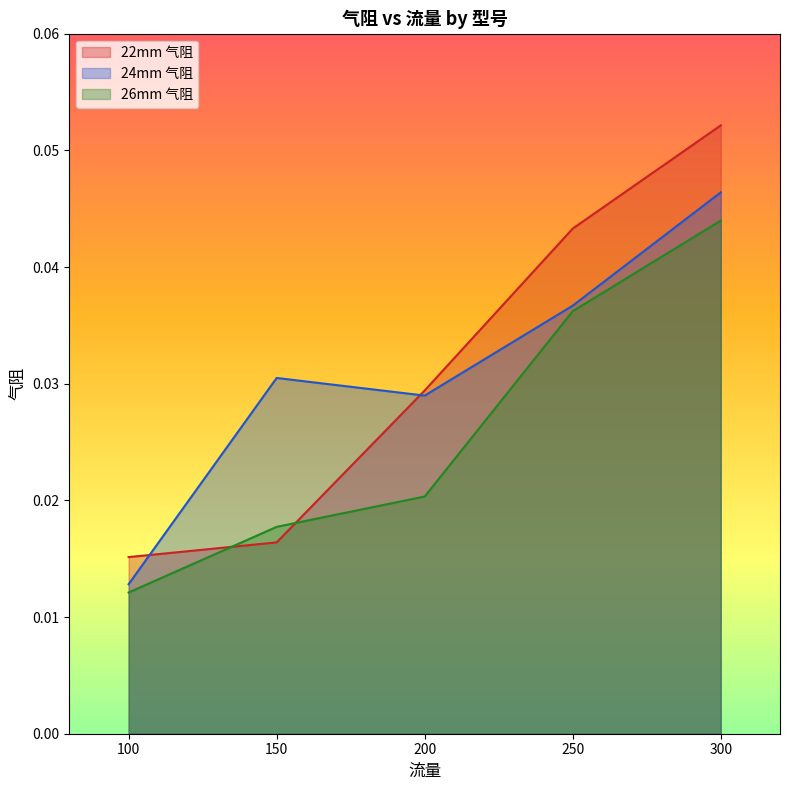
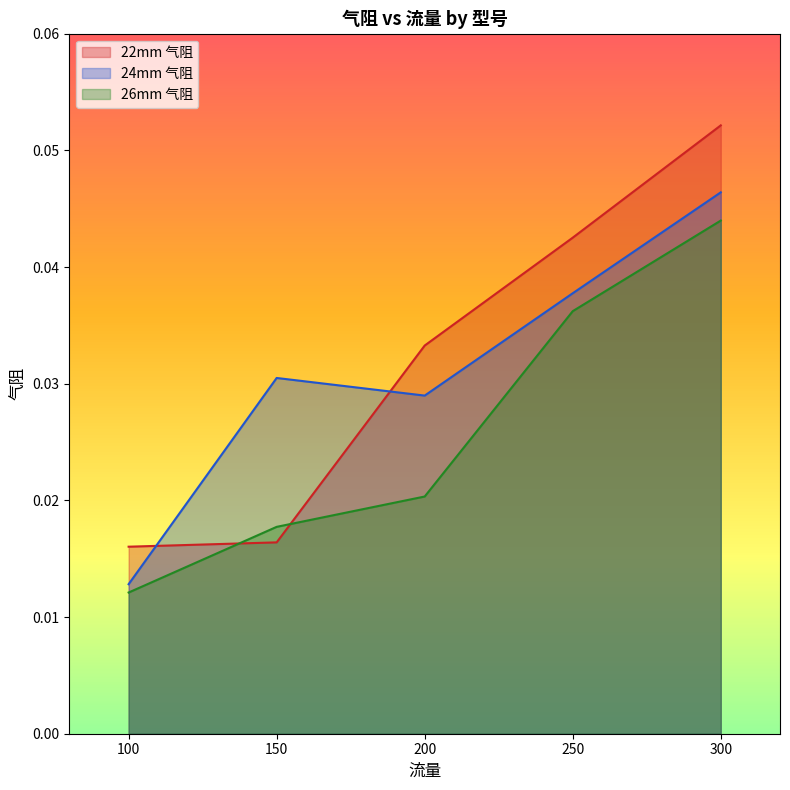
22mm 气阻, 100: 0.0151 -> 0.0160
22mm 气阻, 200: 0.0294 -> 0.0333
22mm 气阻, 250: 0.0433 -> 0.0425
24mm 气阻, 250: 0.0367 -> 0.0378
